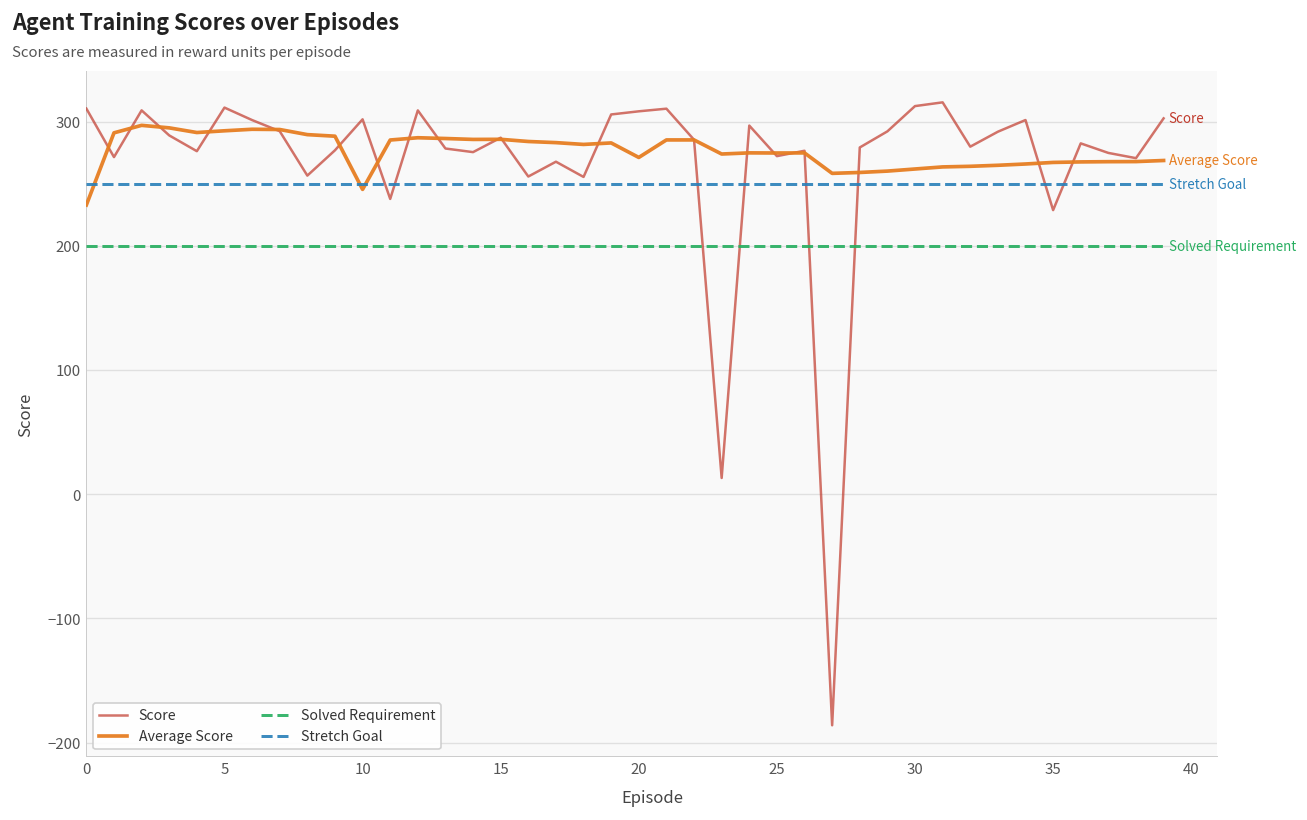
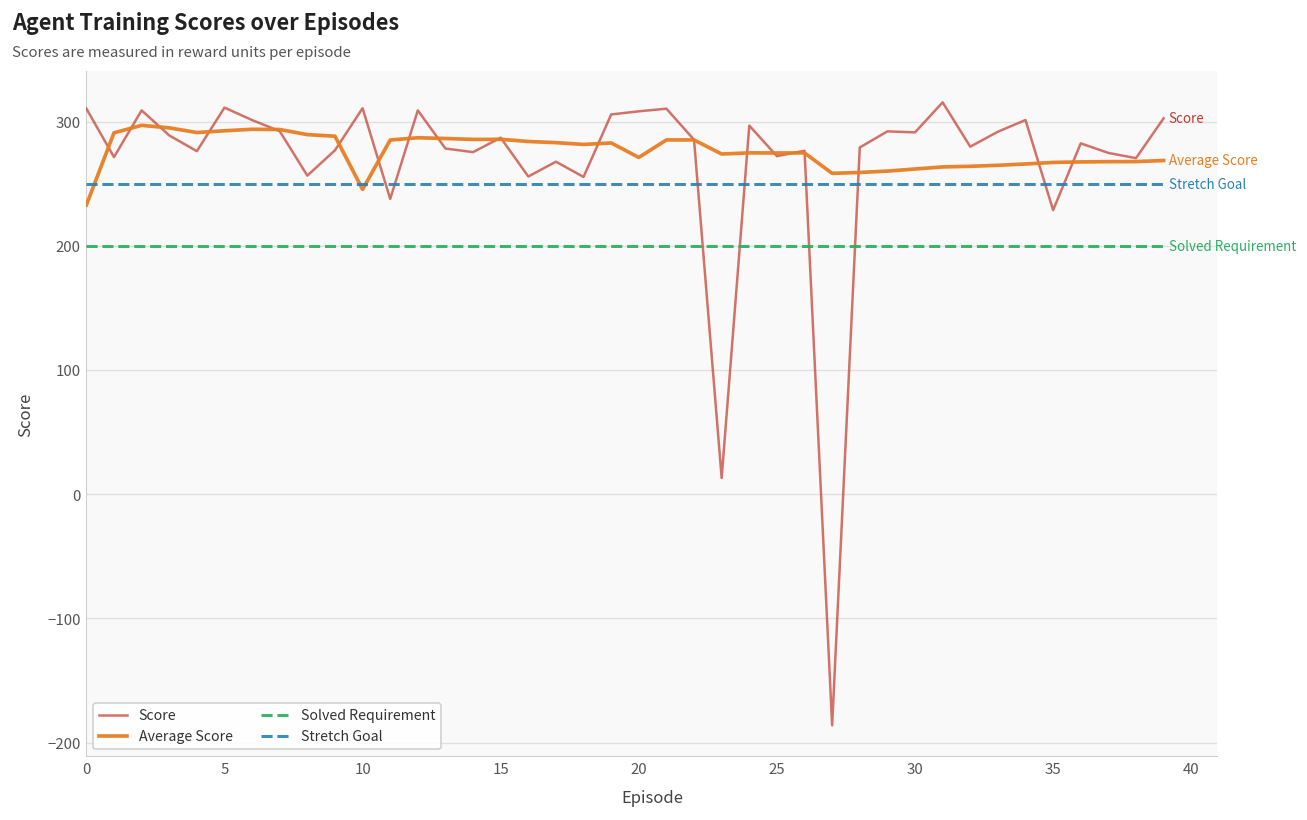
Score, 10: 302 -> 311
Score, 30: 313 -> 292
